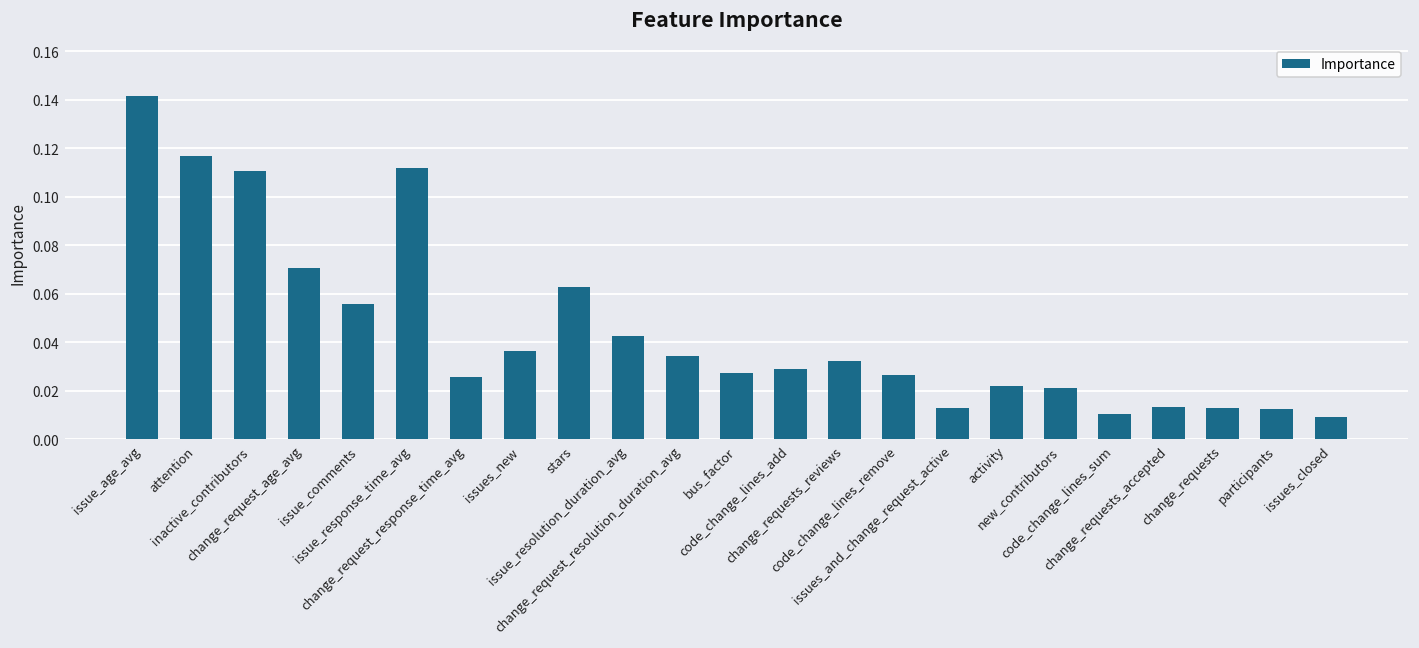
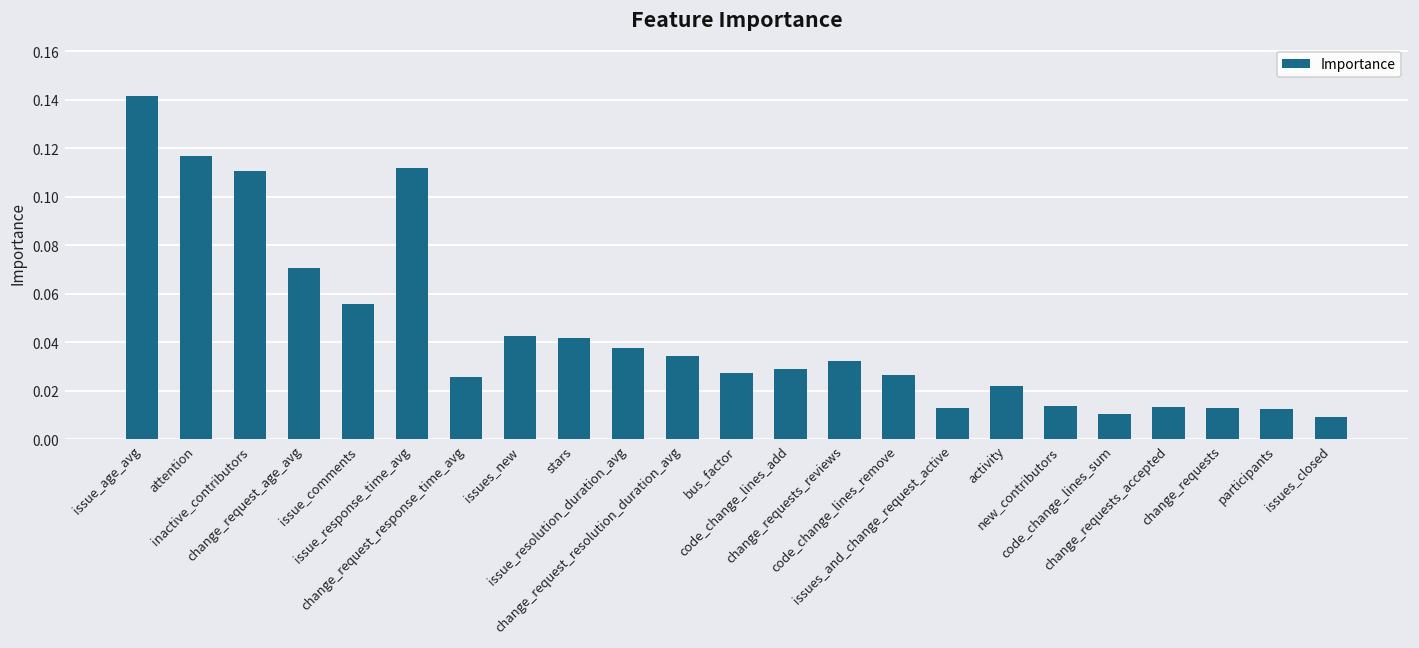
issues_new: 0.036 -> 0.042
stars: 0.063 -> 0.042
issue_resolution_duration_avg: 0.043 -> 0.038
new_contributors: 0.021 -> 0.014
